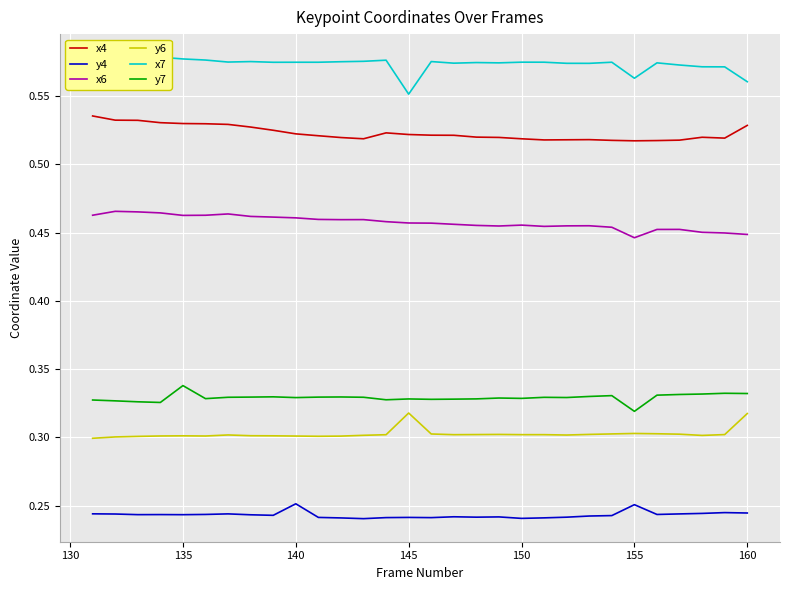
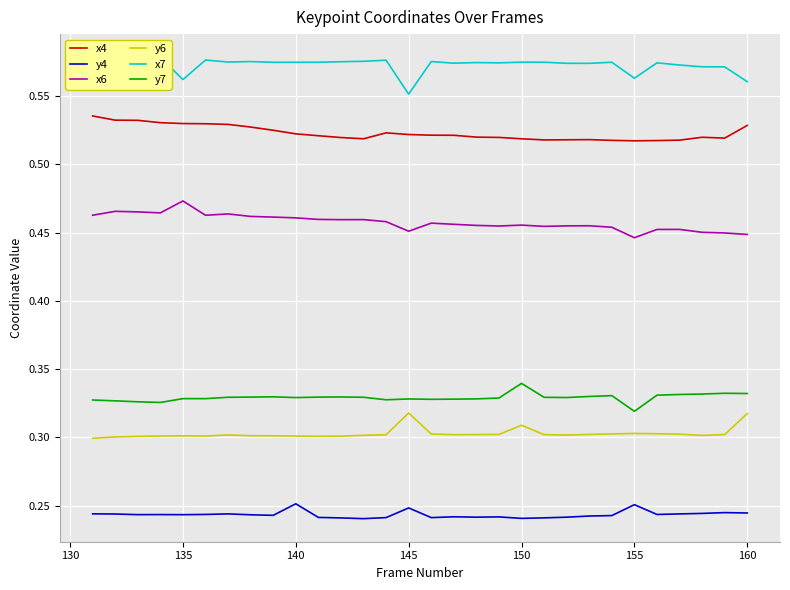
x6, 135: 0.463 -> 0.473
x7, 135: 0.577 -> 0.562
y7, 135: 0.338 -> 0.328
y4, 145: 0.241 -> 0.248
x6, 145: 0.457 -> 0.451
y6, 150: 0.302 -> 0.309
y7, 150: 0.329 -> 0.340
